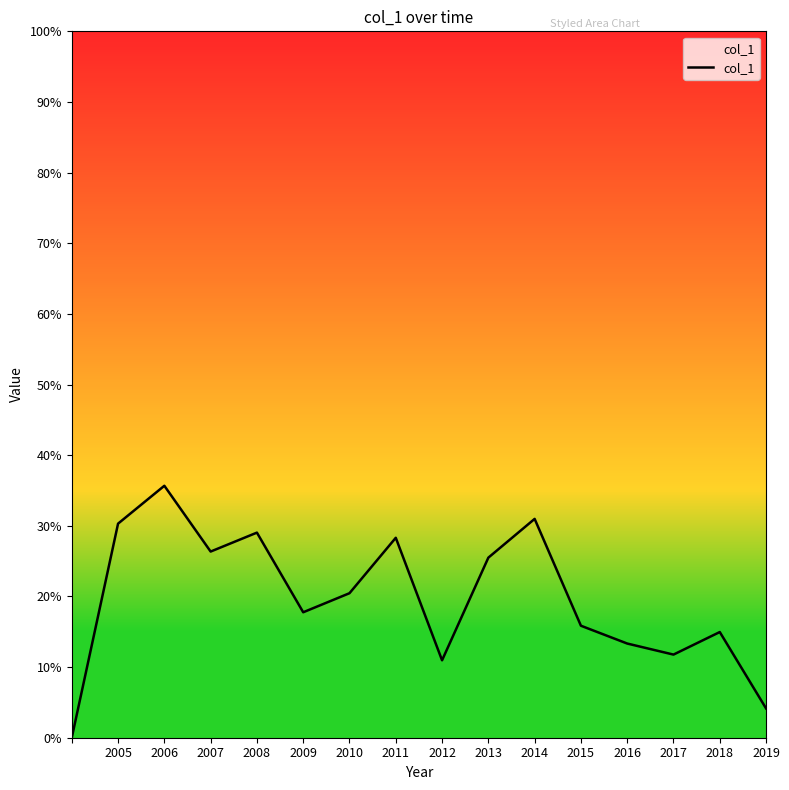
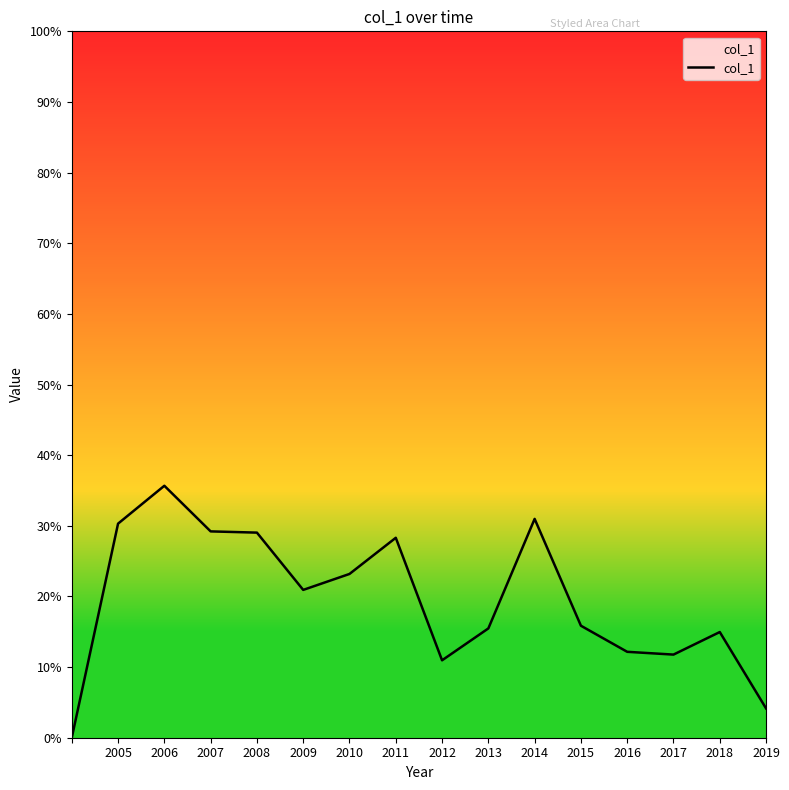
2007: 26% -> 29%
2009: 18% -> 21%
2010: 20% -> 23%
2013: 25% -> 15%
2016: 13% -> 12%
